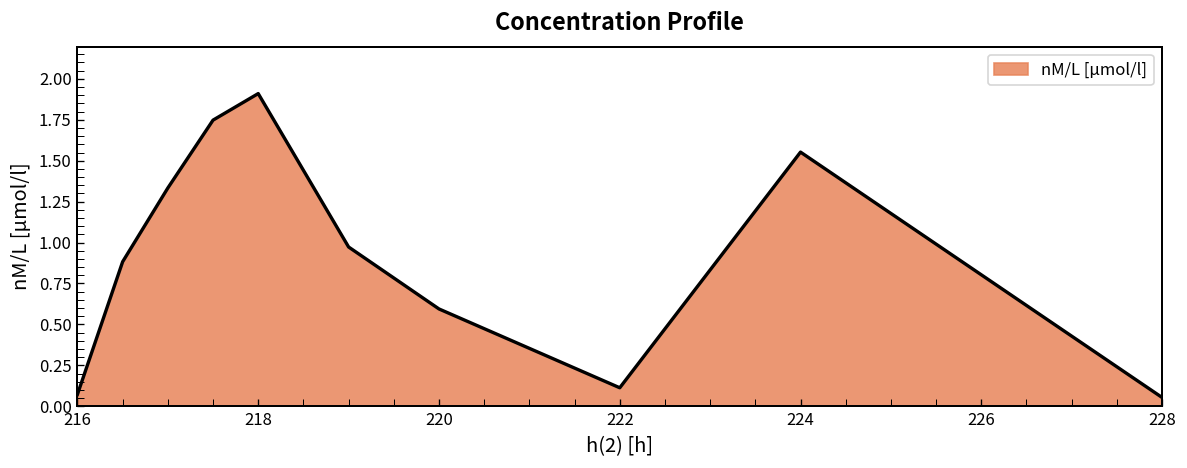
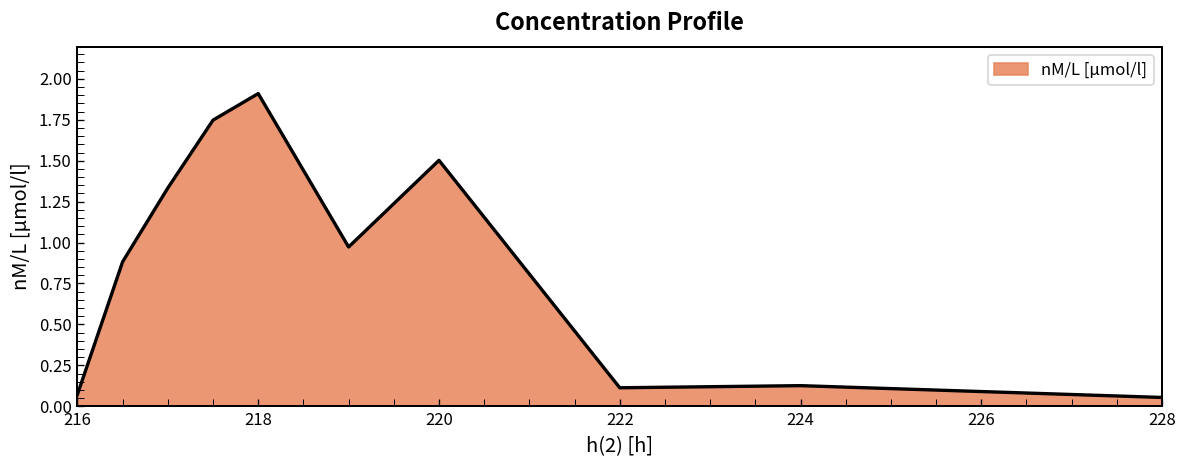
220: 0.59 -> 1.50
224: 1.55 -> 0.13
